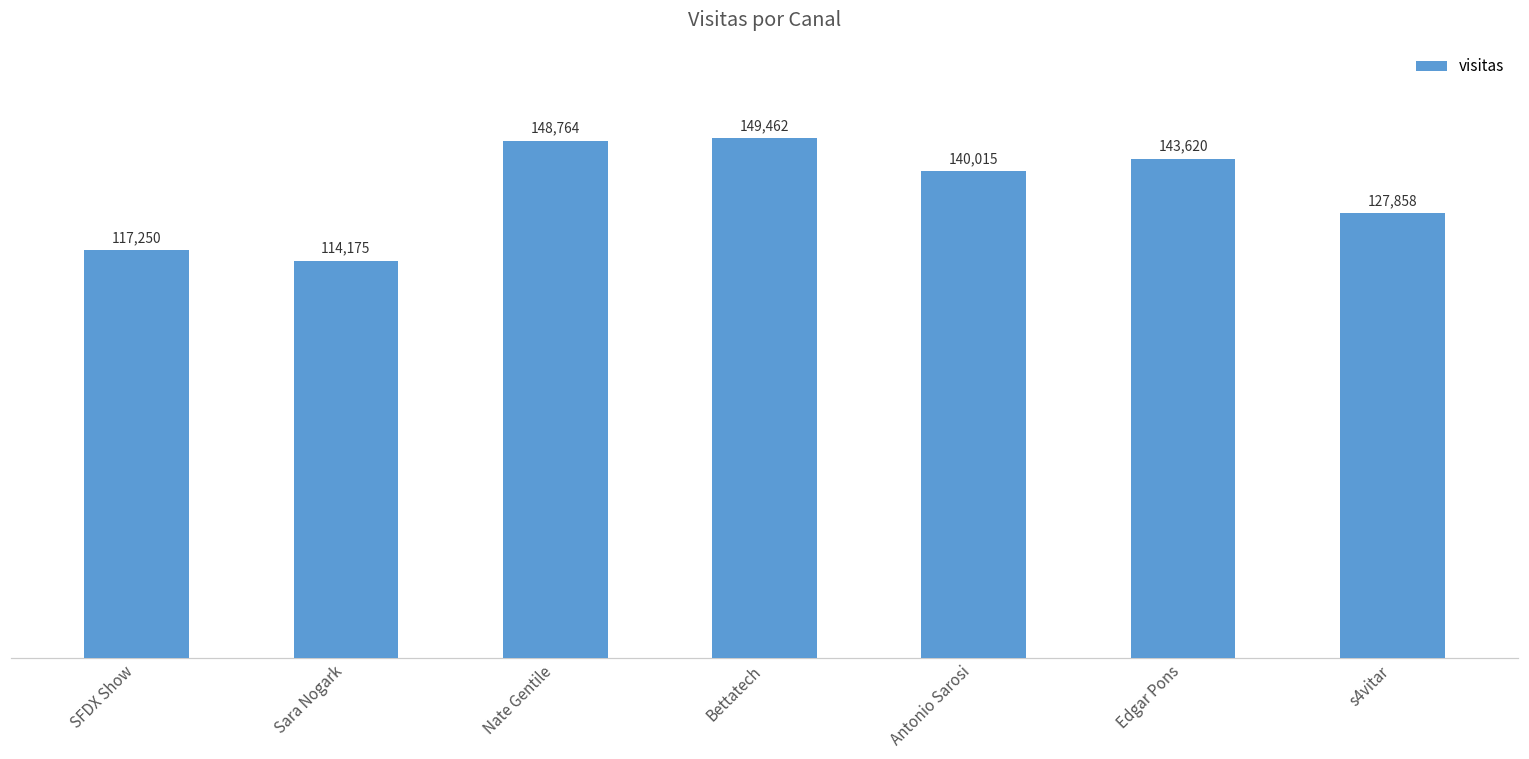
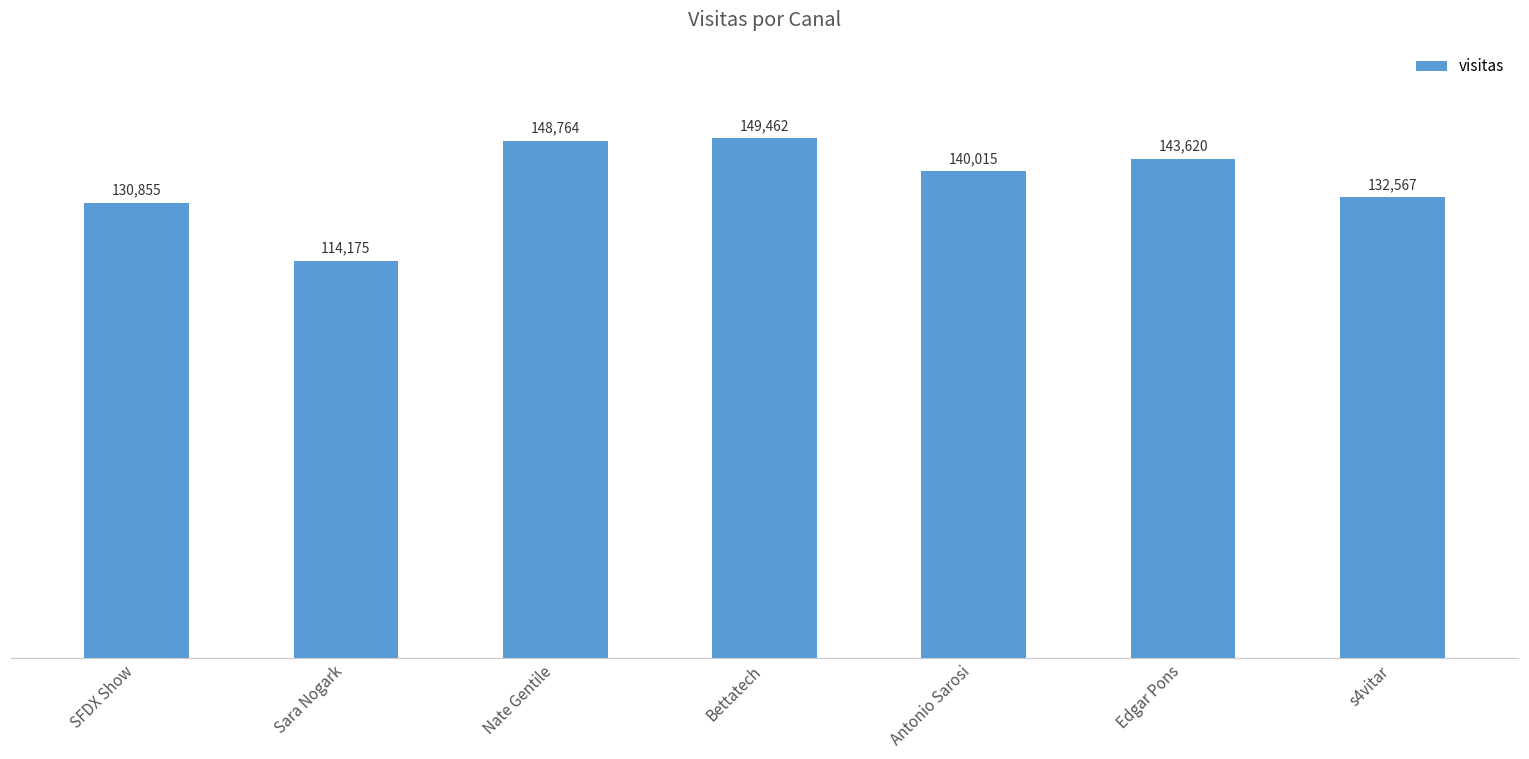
SFDX Show: 117,250 -> 130,855
s4vitar: 127,858 -> 132,567
